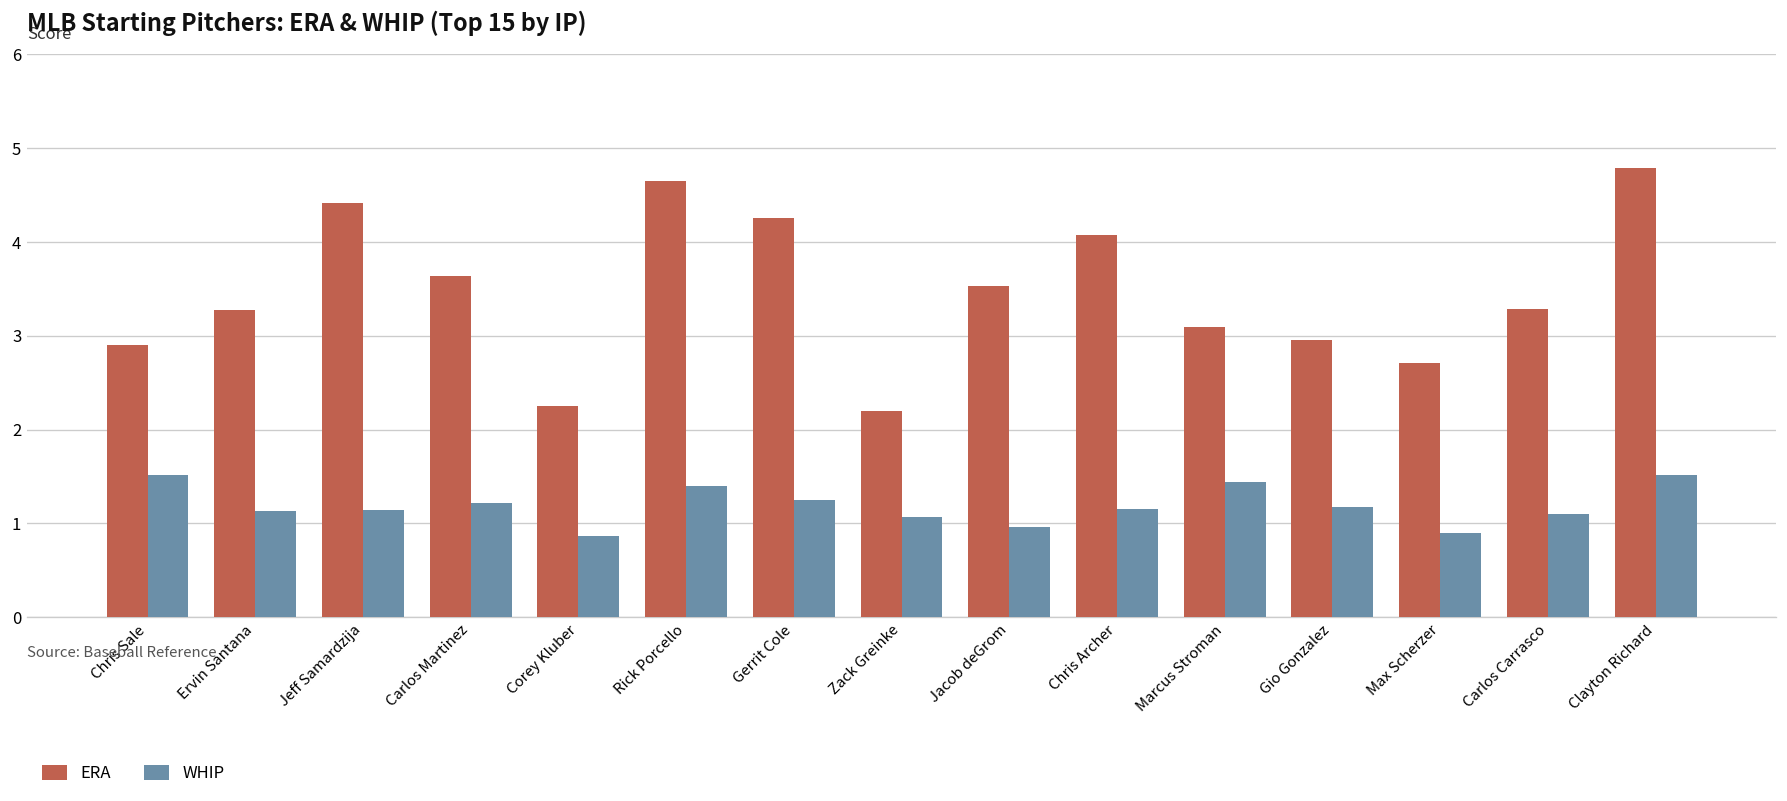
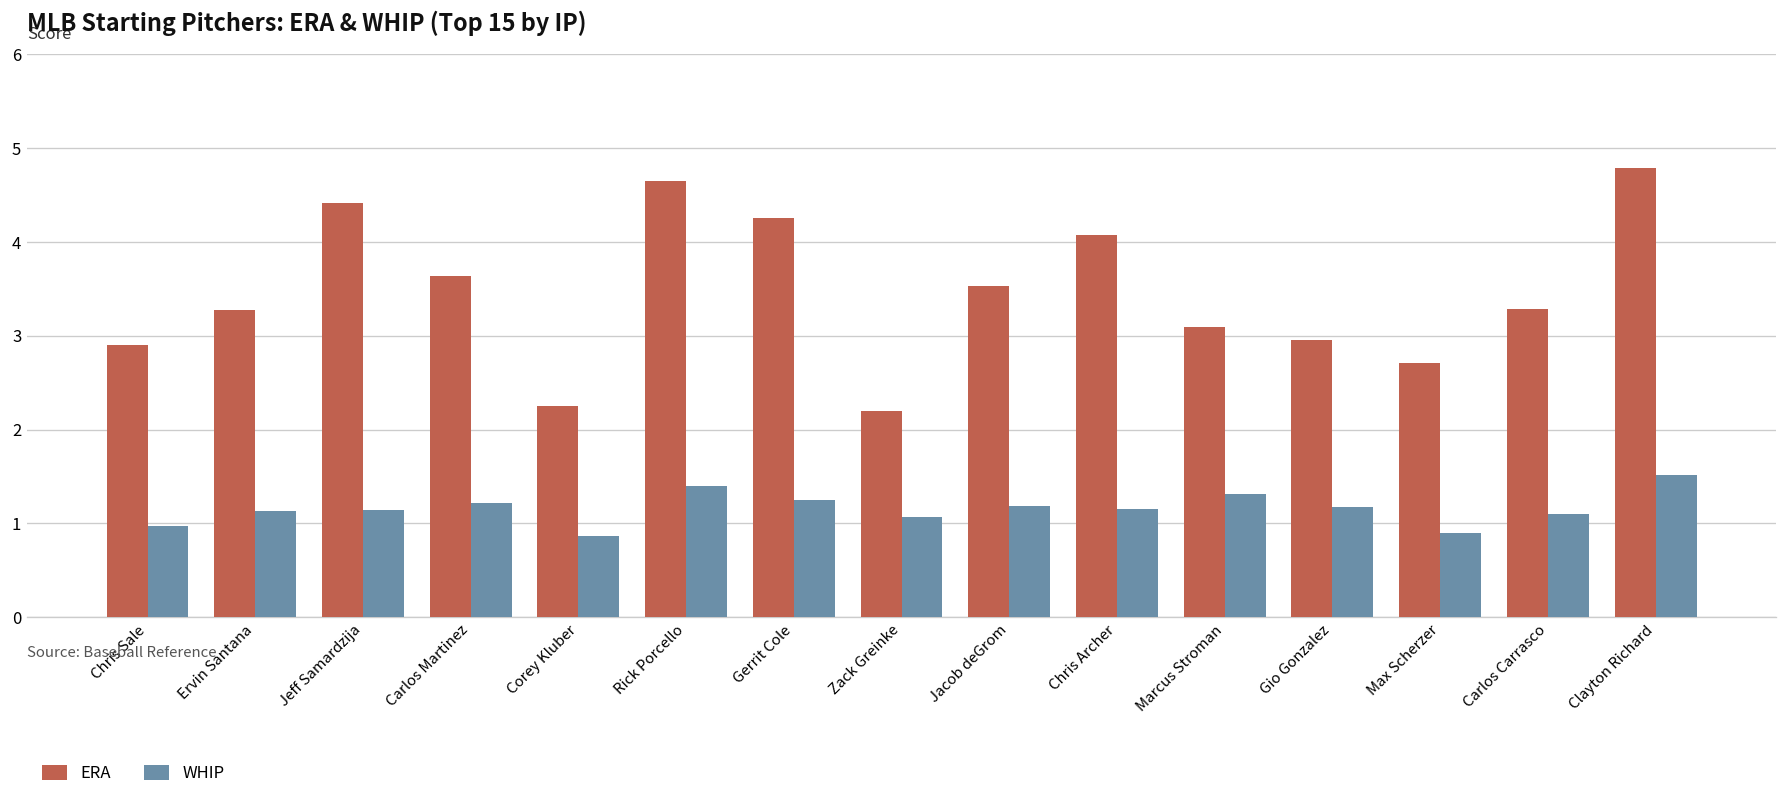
WHIP, Chris Sale: 1.5 -> 1.0
WHIP, Jacob deGrom: 1.0 -> 1.2
WHIP, Marcus Stroman: 1.4 -> 1.3
